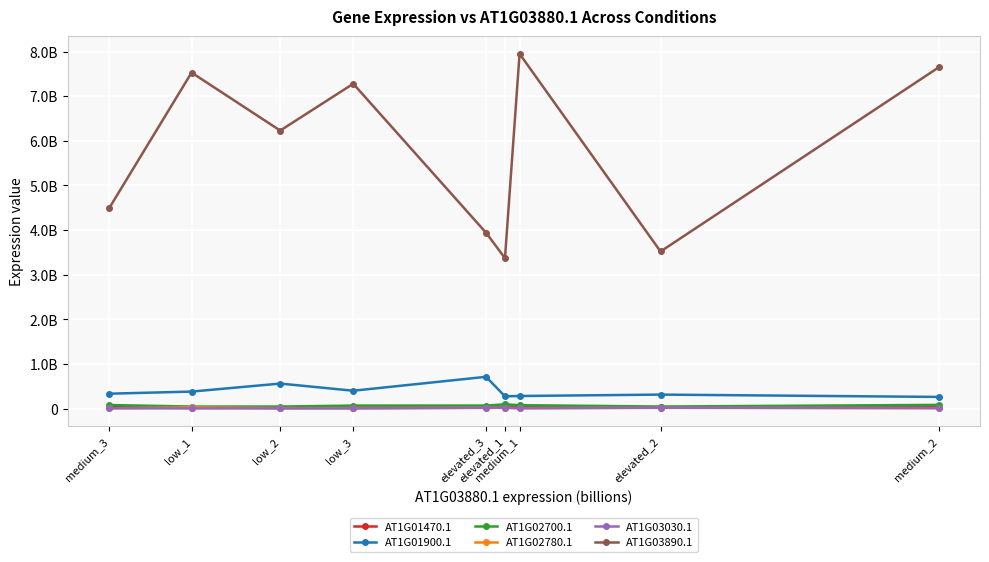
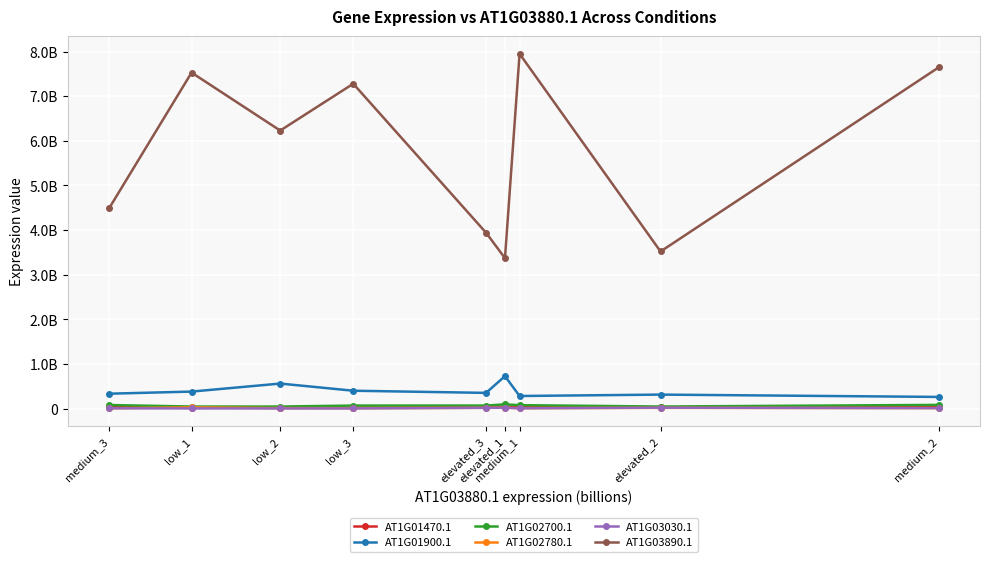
AT1G01900.1, elevated_3: 700000000 -> 400000000
AT1G01900.1, elevated_1: 300000000 -> 700000000
